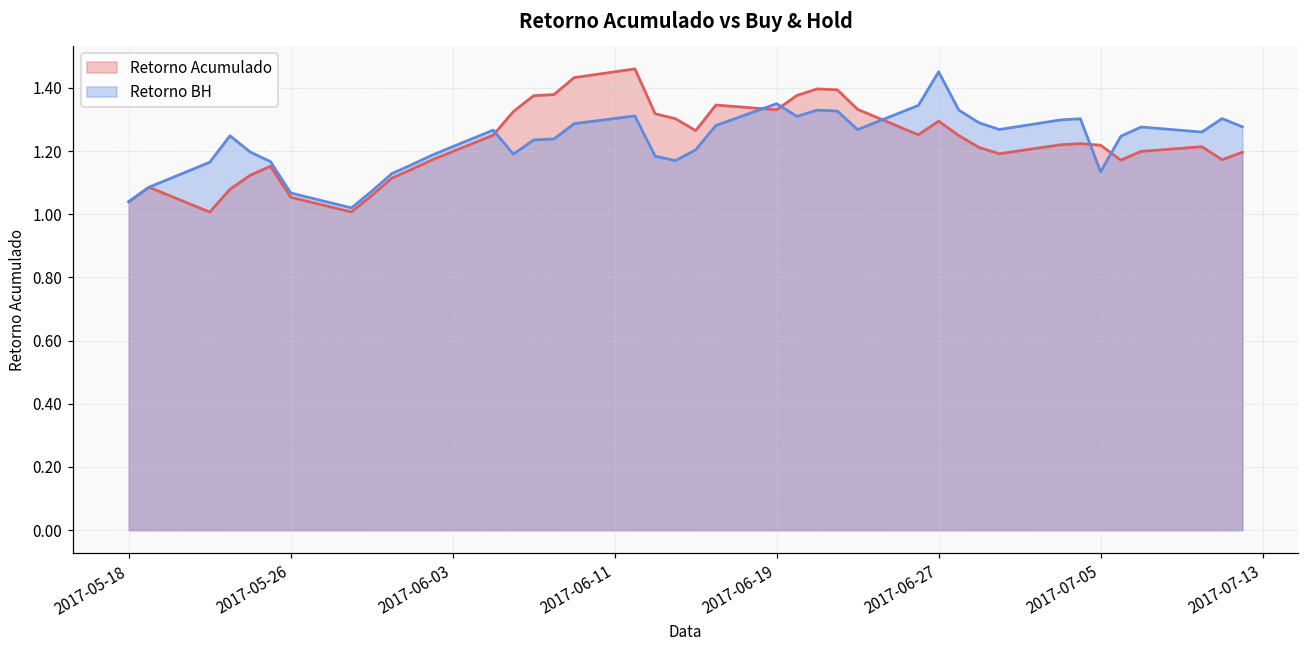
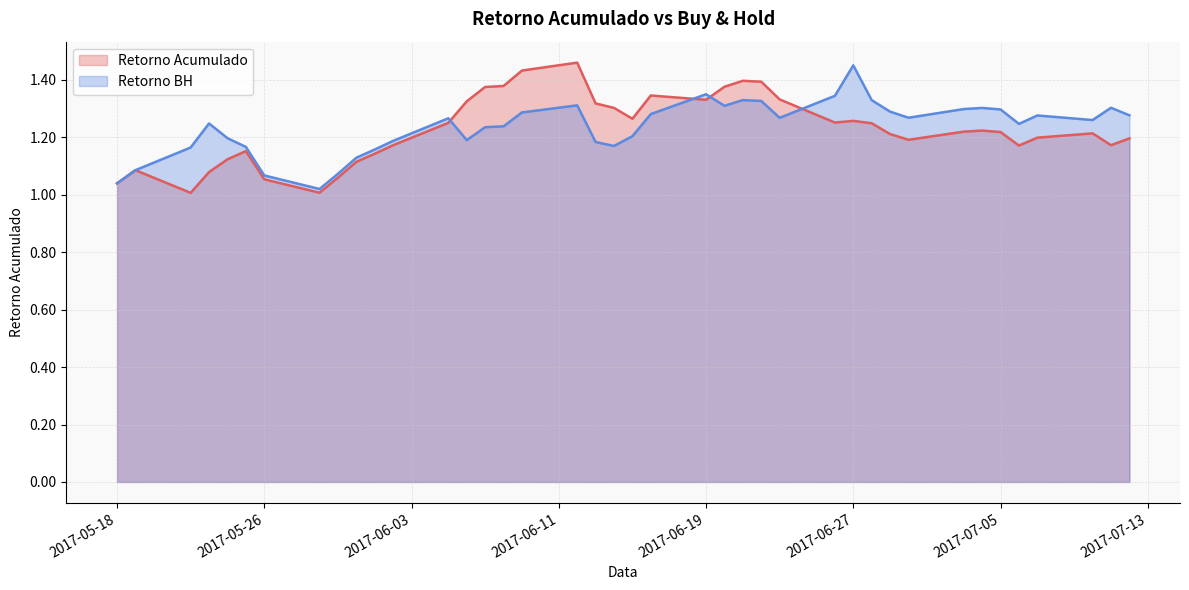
Retorno Acumulado, 2017-06-27: 1.29 -> 1.26
Retorno BH, 2017-07-05: 1.13 -> 1.30
